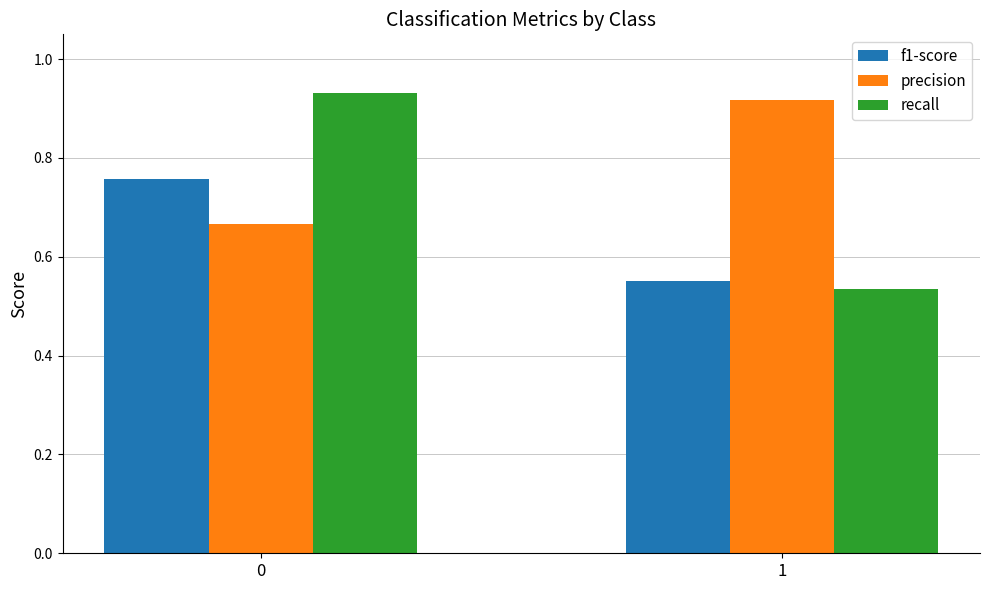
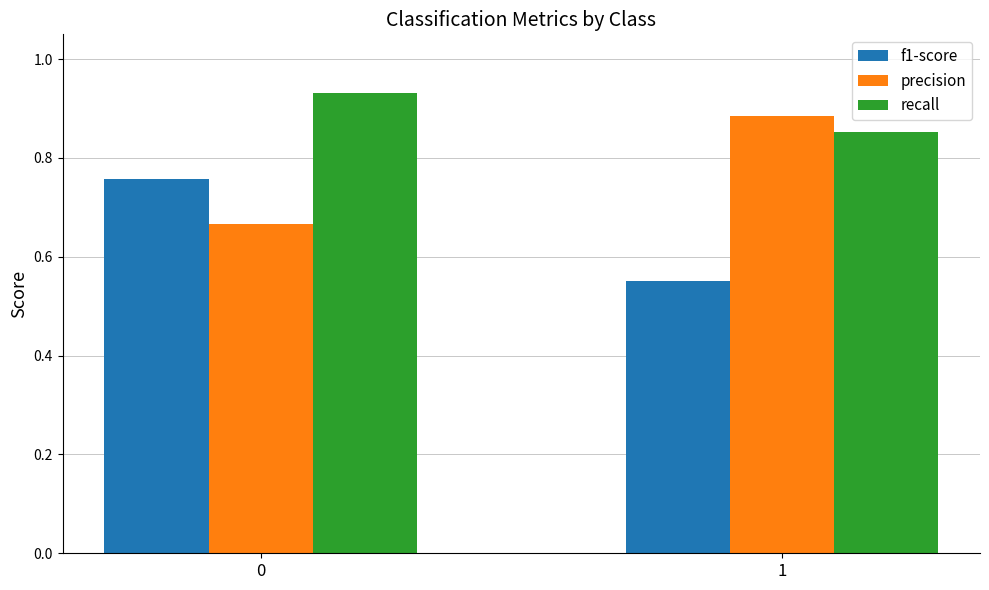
precision, 1: 0.92 -> 0.89
recall, 1: 0.54 -> 0.85
